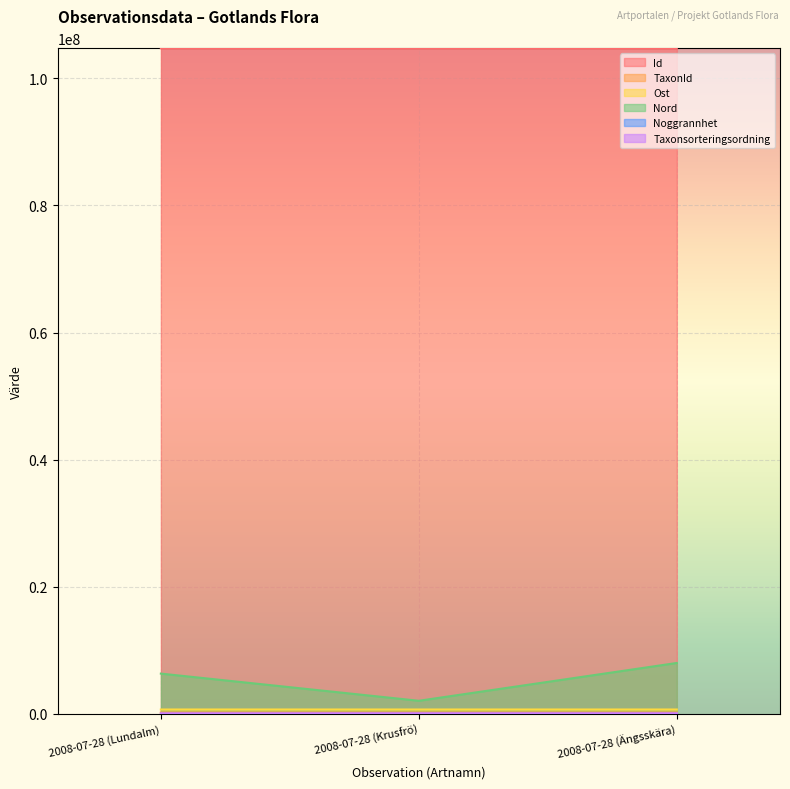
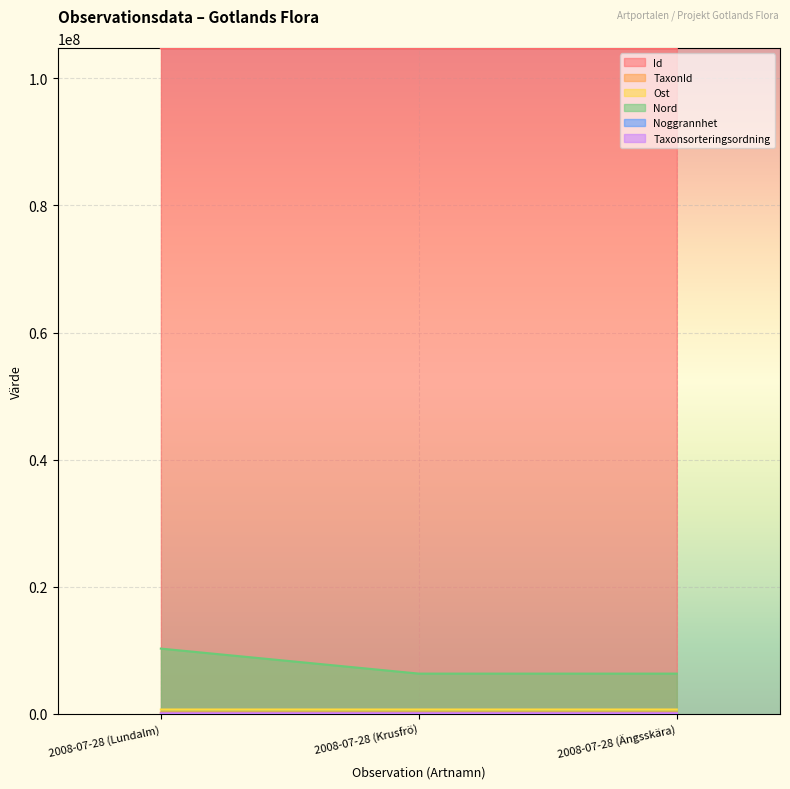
Nord, 2008-07-28 (Lundalm): 6000000 -> 10000000
Nord, 2008-07-28 (Krusfrö): 2000000 -> 6000000
Nord, 2008-07-28 (Ängsskära): 8000000 -> 6000000
